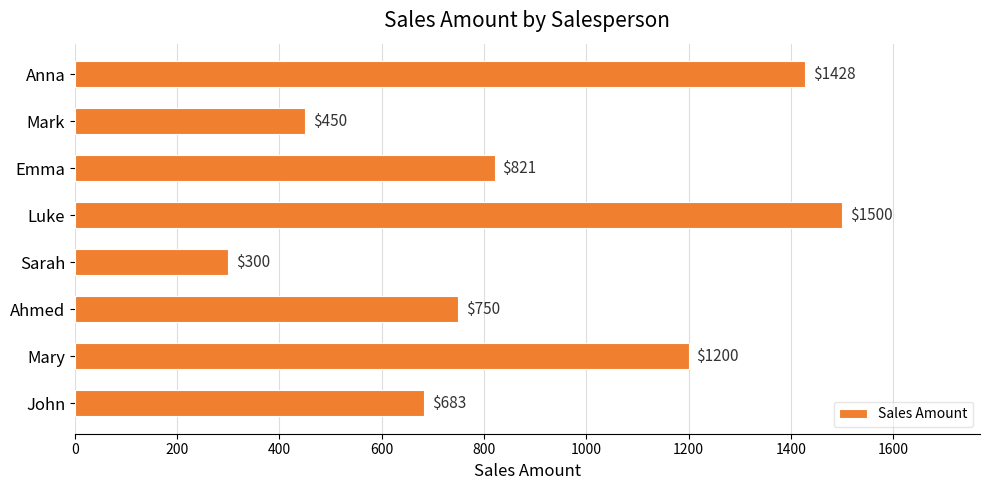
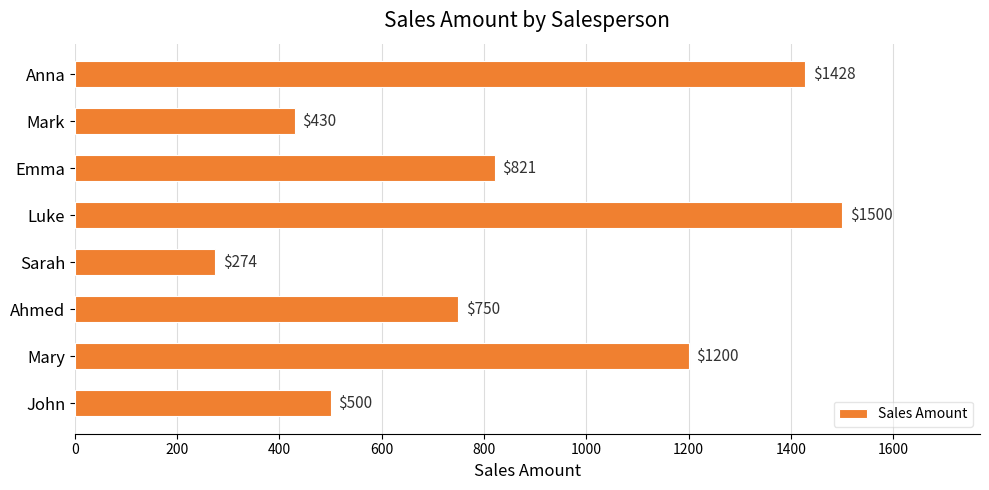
Mark: $450 -> $430
Sarah: $300 -> $274
John: $683 -> $500
